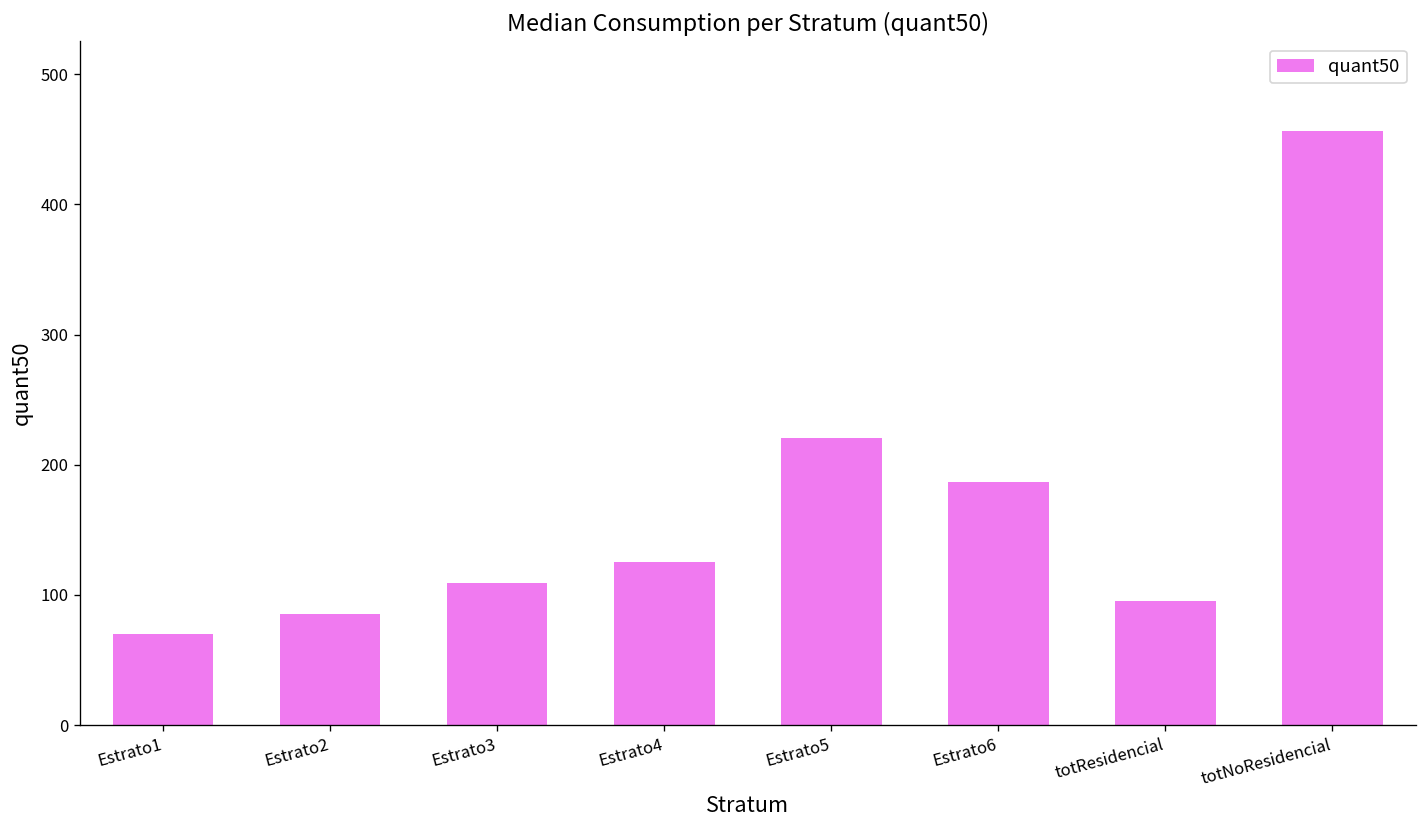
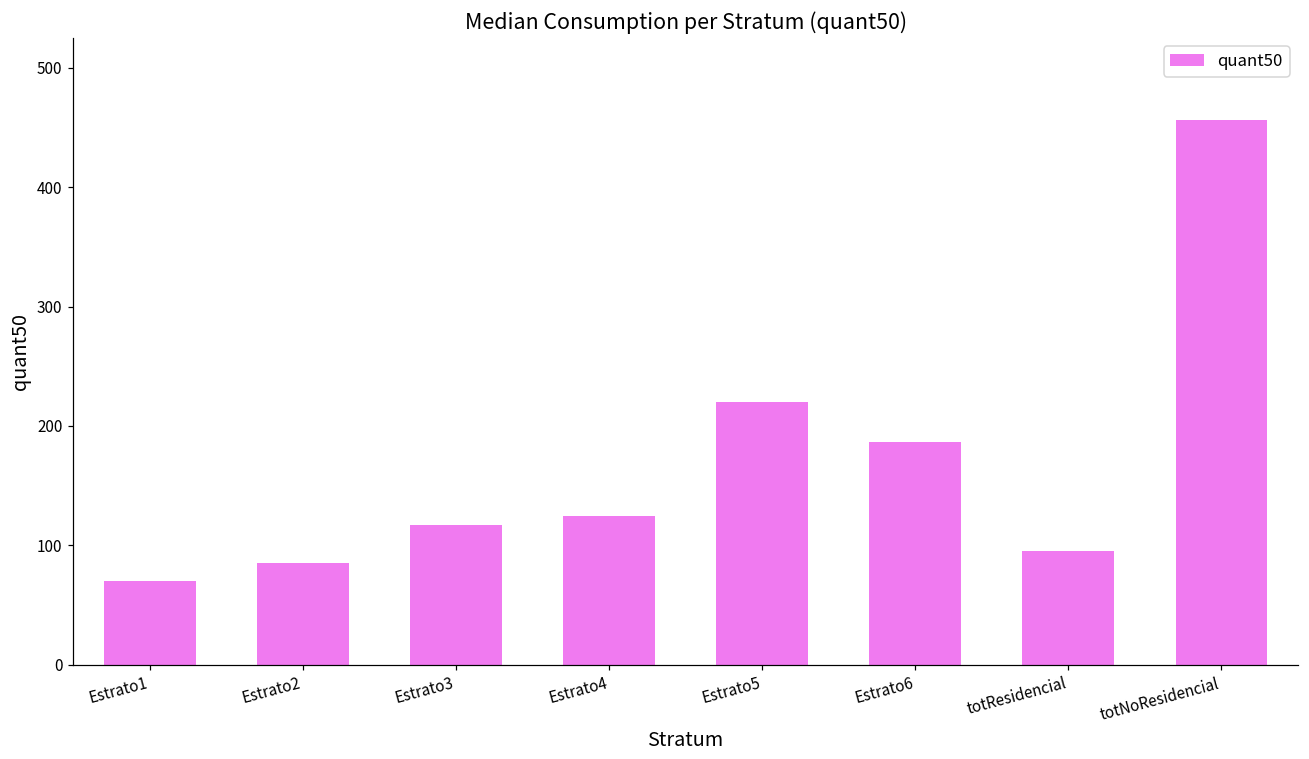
Estrato3: 109 -> 117
